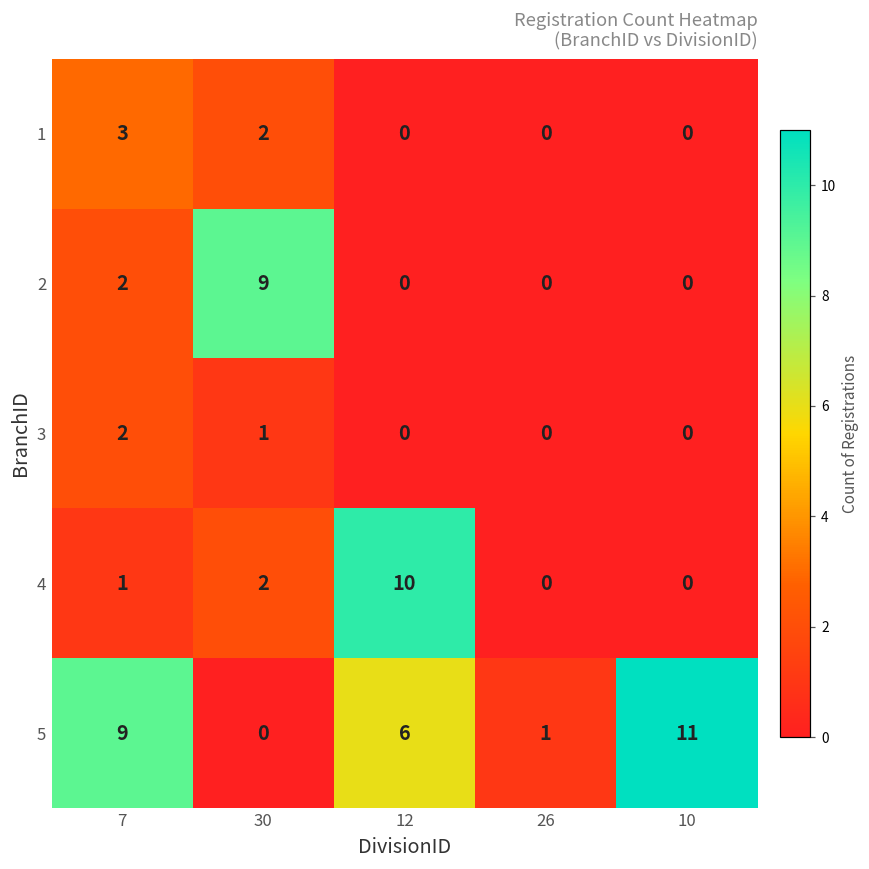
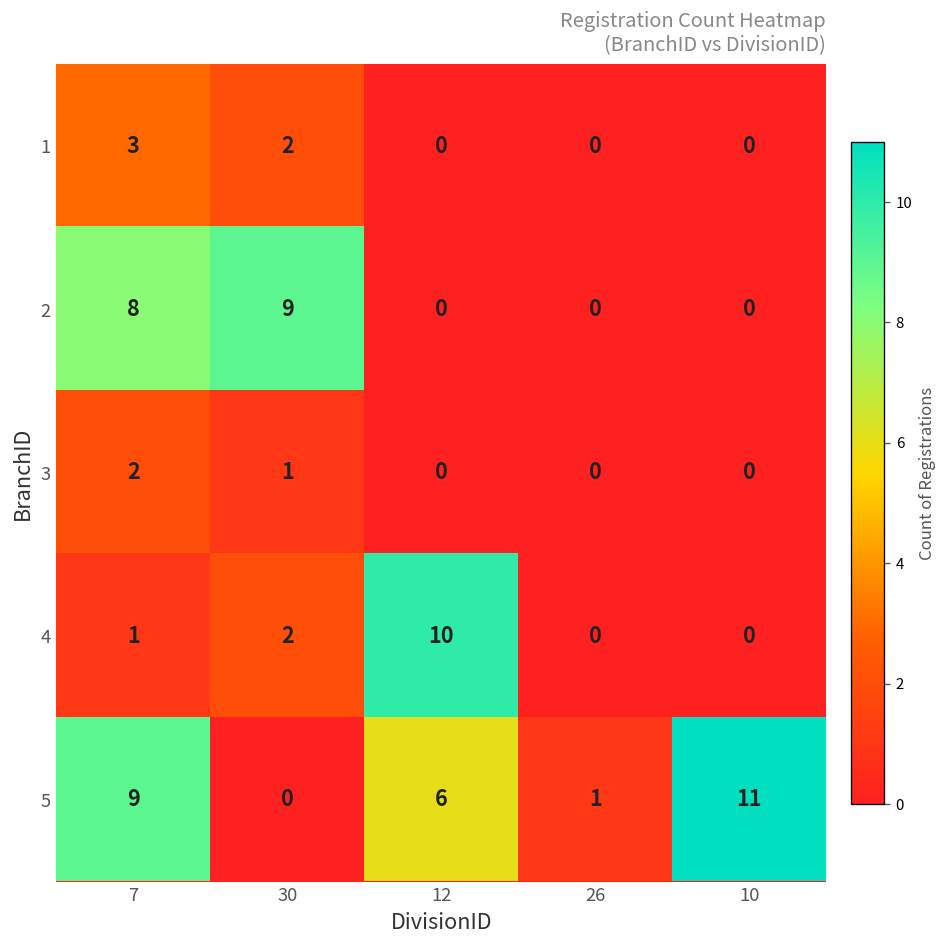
2, 7: 2 -> 8
